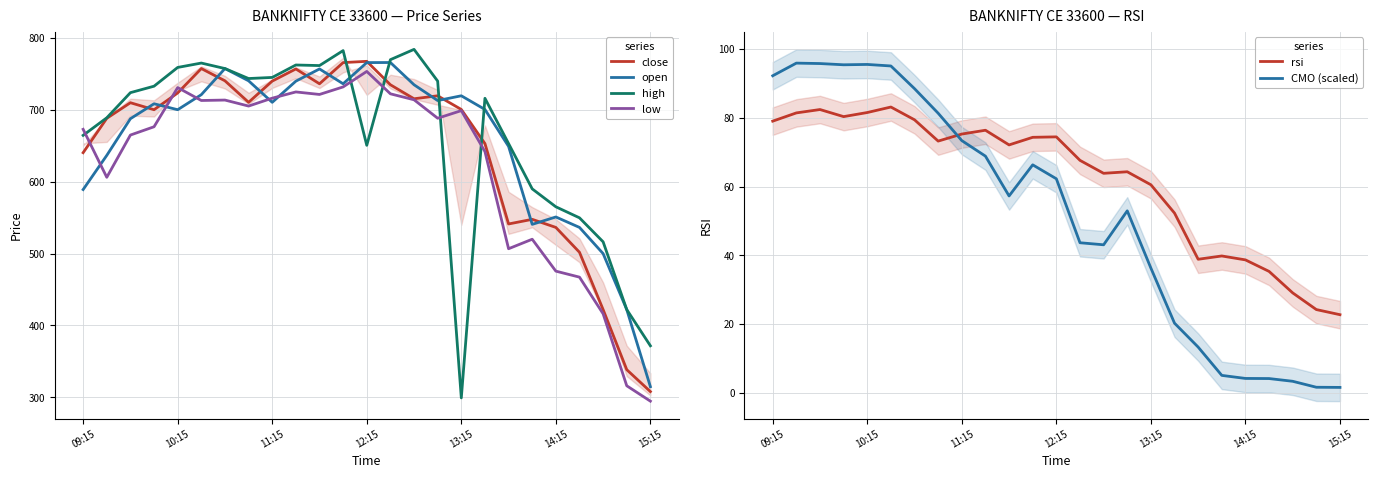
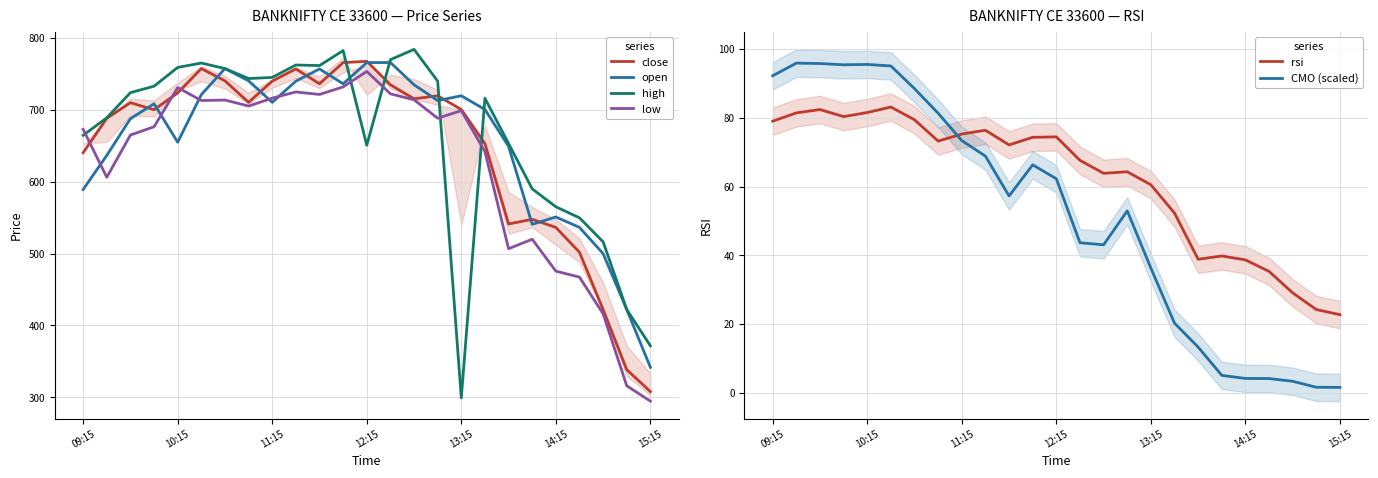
BANKNIFTY CE 33600 — Price Series, open, 10:15: 700 -> 660
BANKNIFTY CE 33600 — Price Series, open, 15:15: 310 -> 340
